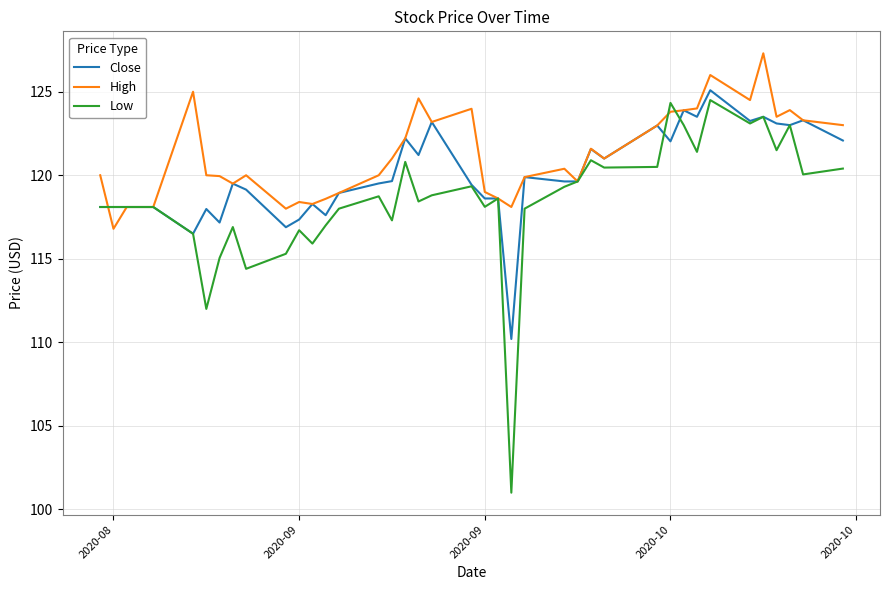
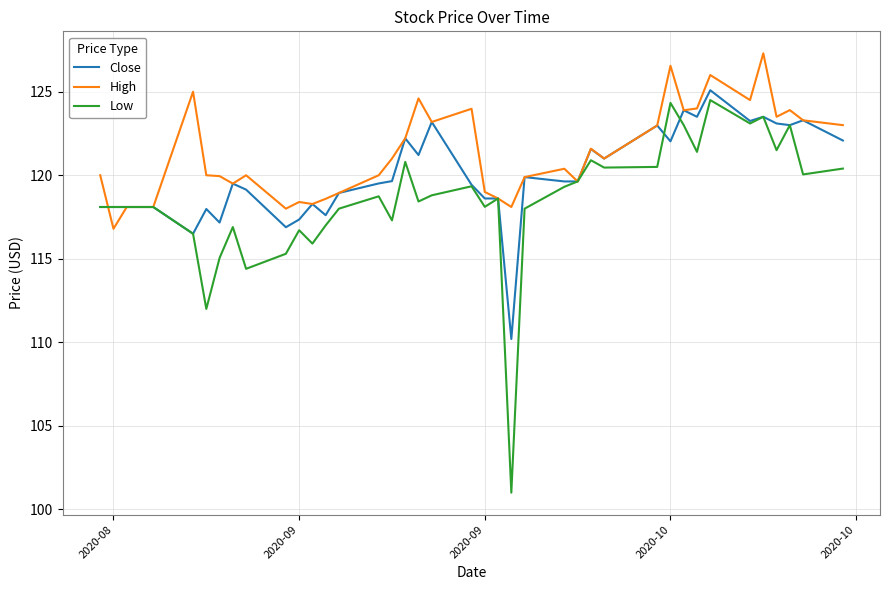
High, 2020-10: 123.8 -> 126.6
